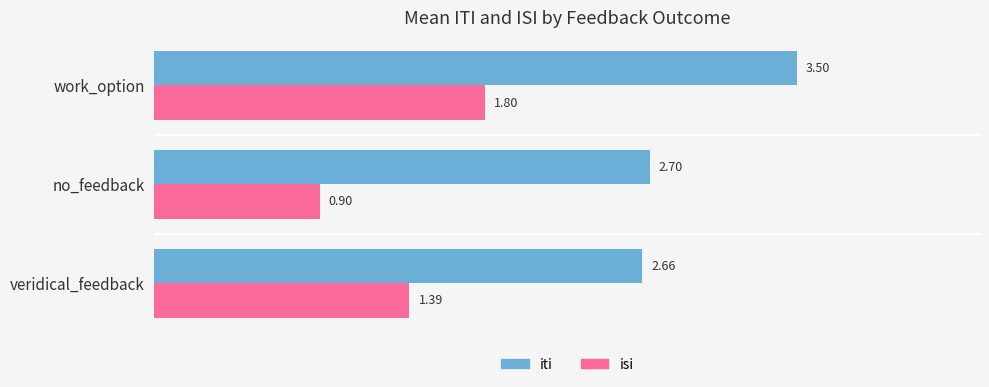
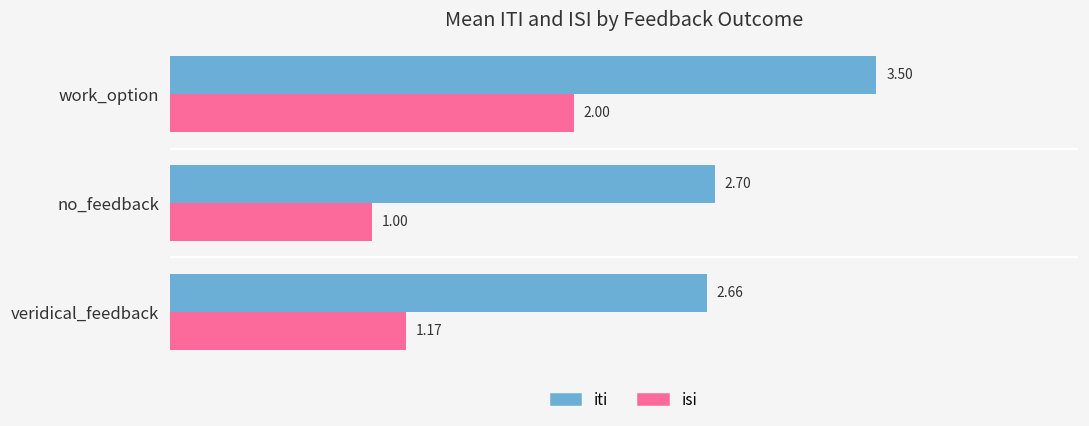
isi, work_option: 1.80 -> 2.00
isi, no_feedback: 0.90 -> 1.00
isi, veridical_feedback: 1.39 -> 1.17
